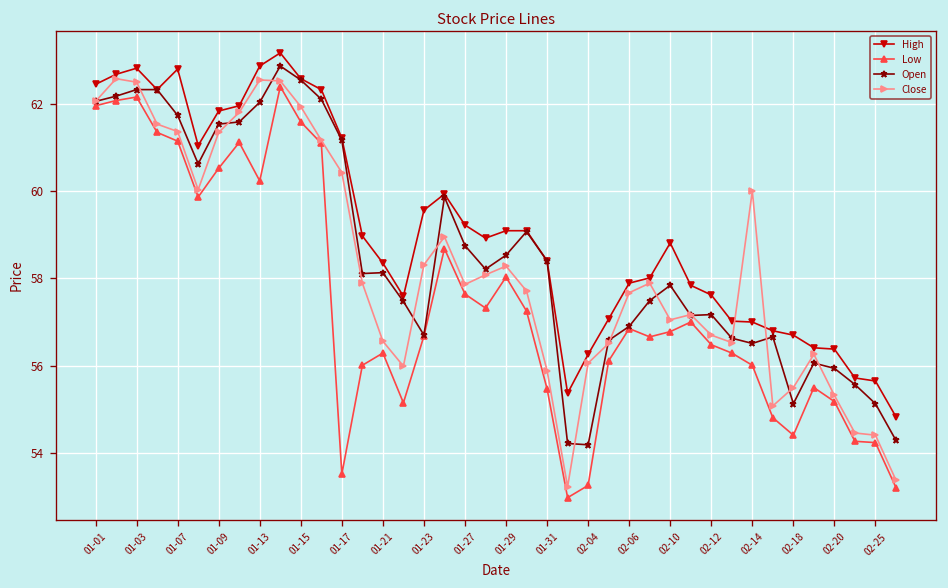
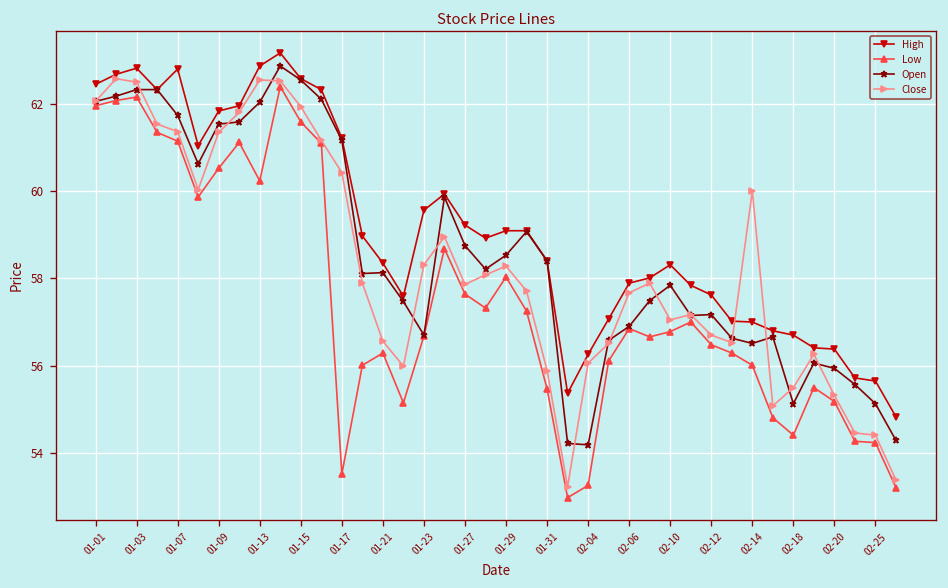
High, 02-10: 58.8 -> 58.3
